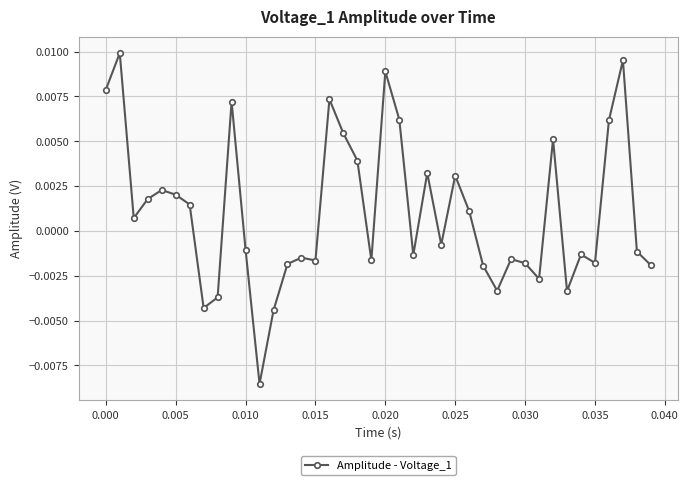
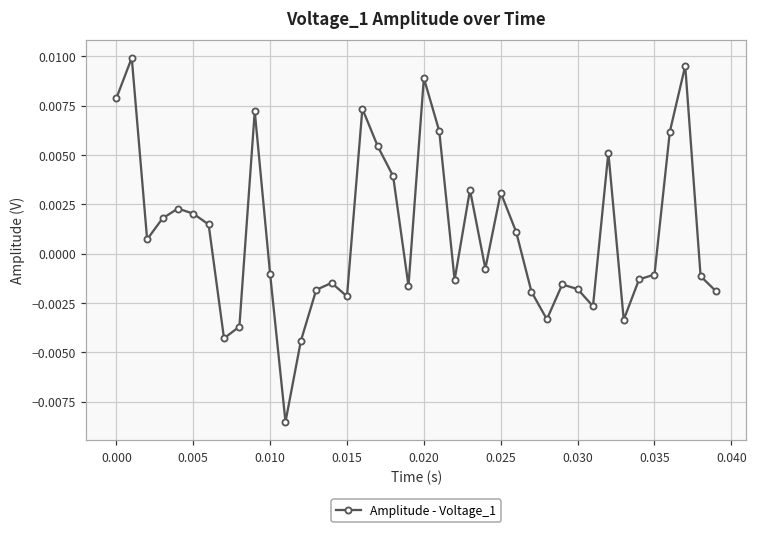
0.015: -0.0016 -> -0.0022
0.035: -0.0018 -> -0.0011
